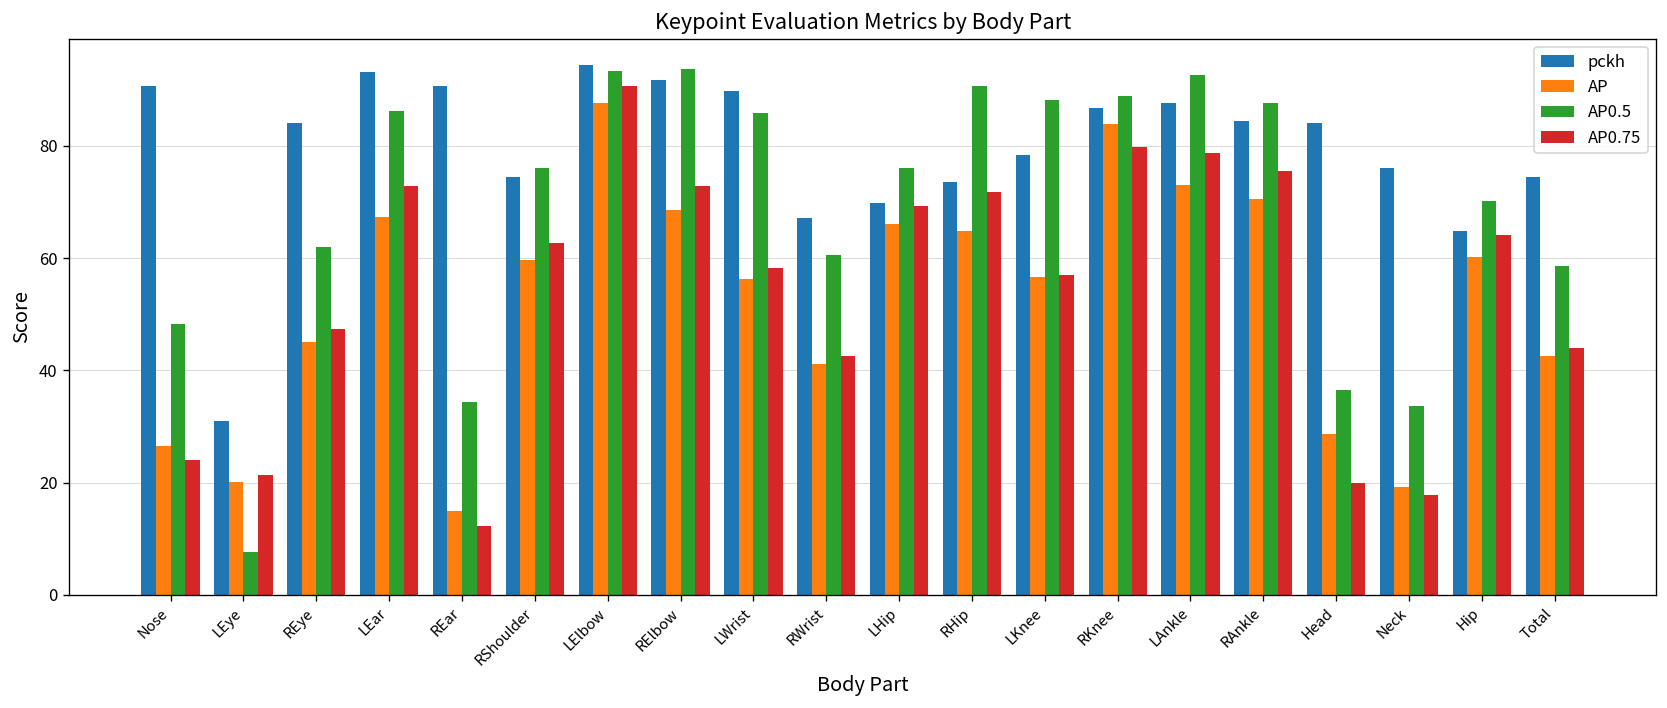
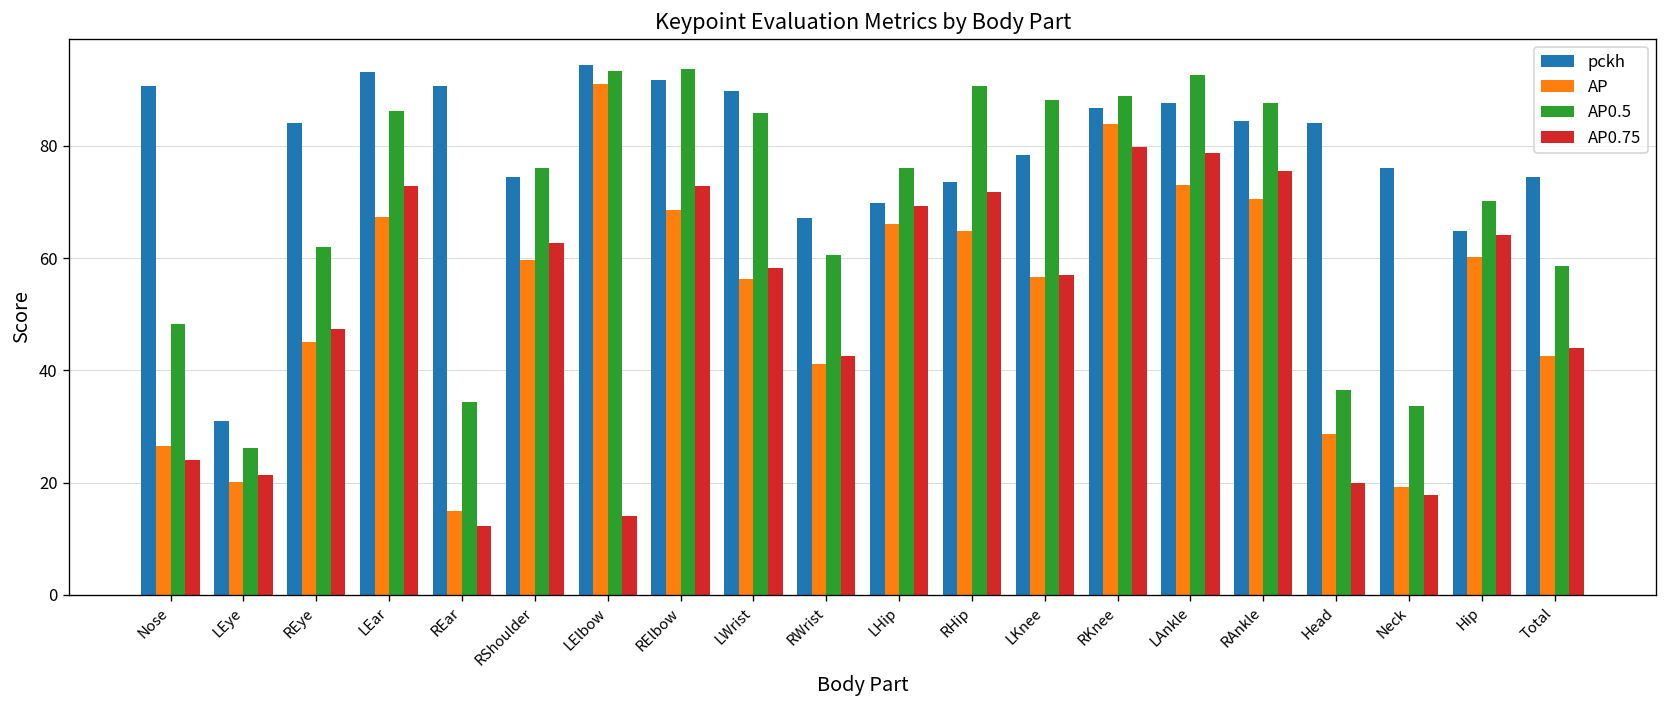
AP0.5, LEye: 8 -> 26
AP, LElbow: 88 -> 91
AP0.75, LElbow: 91 -> 14
